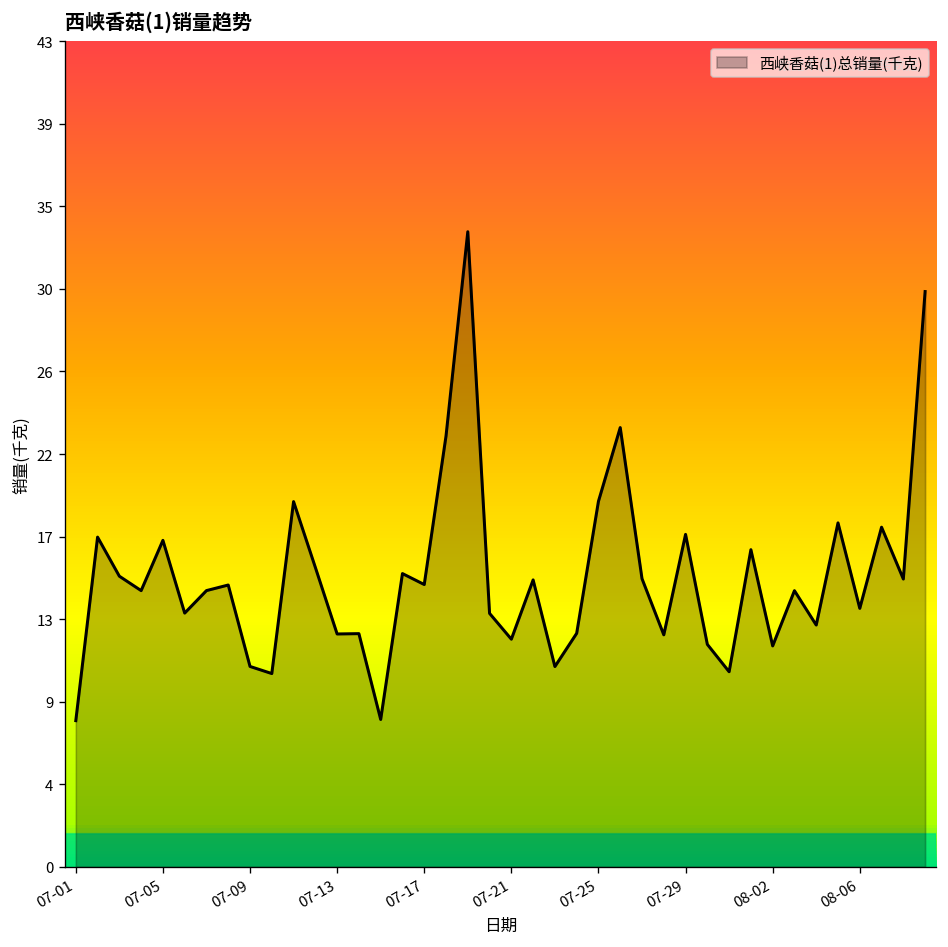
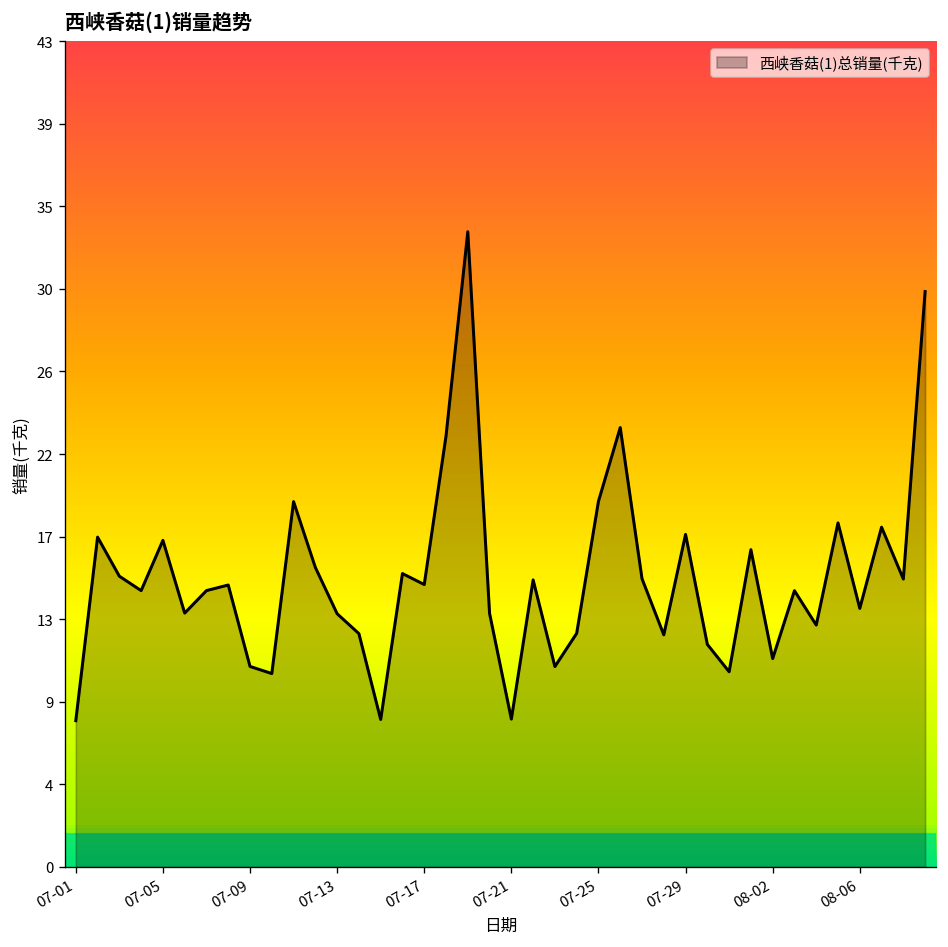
07-13: 12.3 -> 13.3
07-21: 12.0 -> 7.8
08-02: 11.6 -> 11.0
